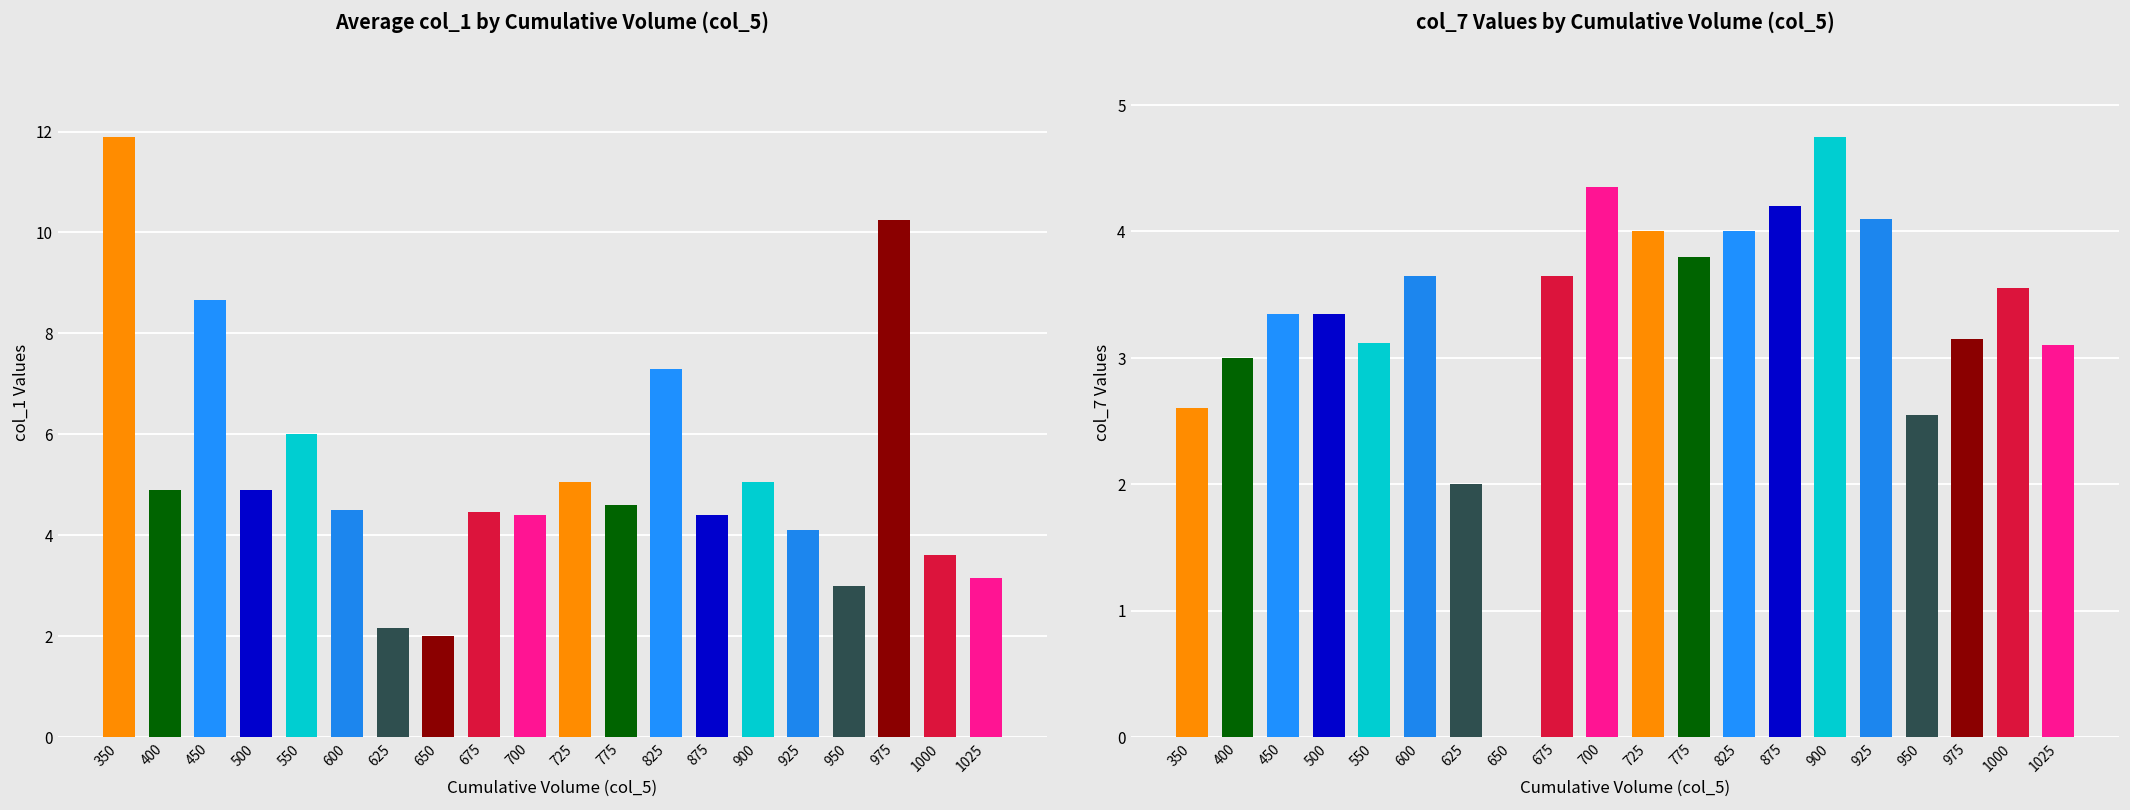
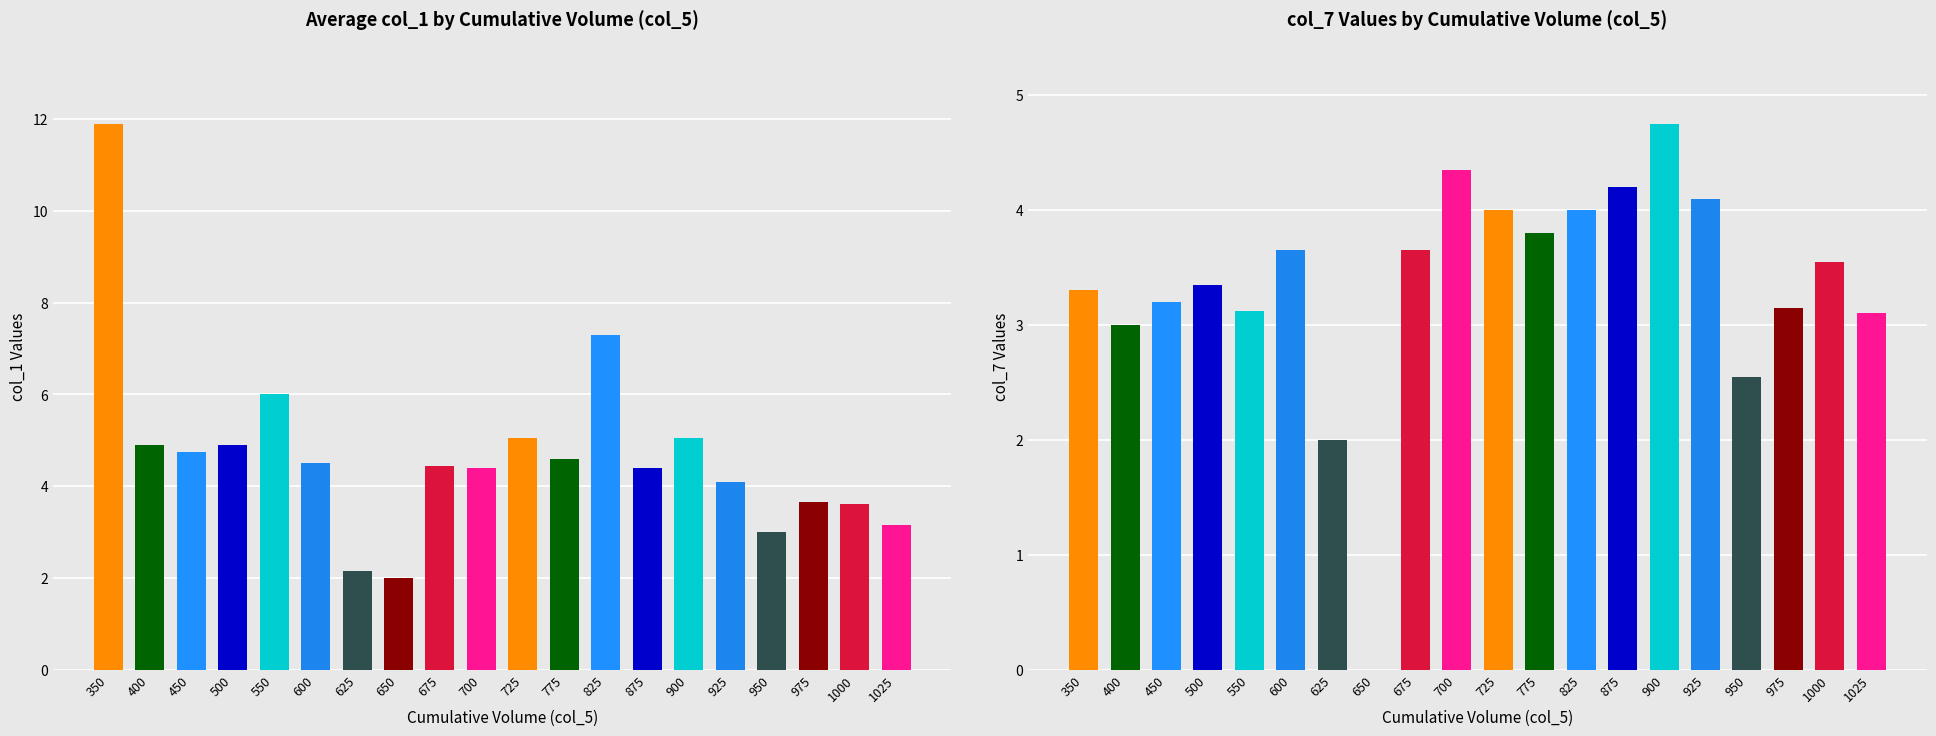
Average col_1 by Cumulative Volume (col_5), 450: 8.7 -> 4.8
Average col_1 by Cumulative Volume (col_5), 975: 10.2 -> 3.7
col_7 Values by Cumulative Volume (col_5), 350: 2.6 -> 3.3
col_7 Values by Cumulative Volume (col_5), 450: 3.35 -> 3.20
